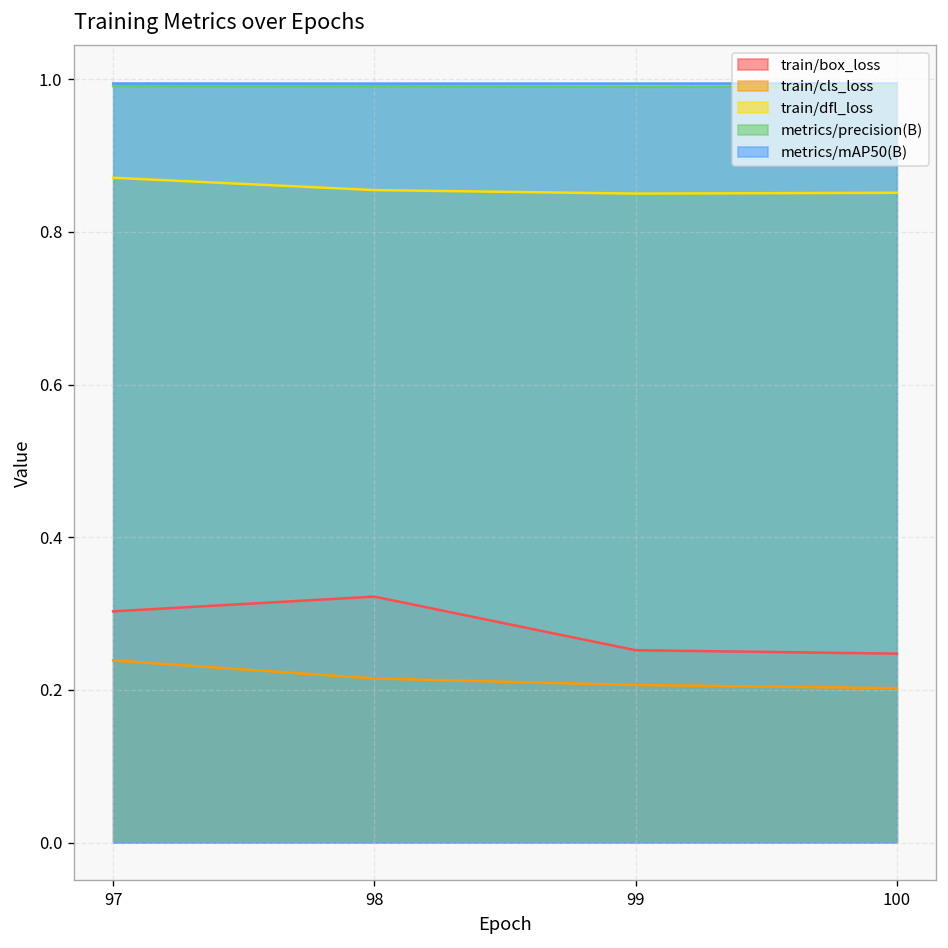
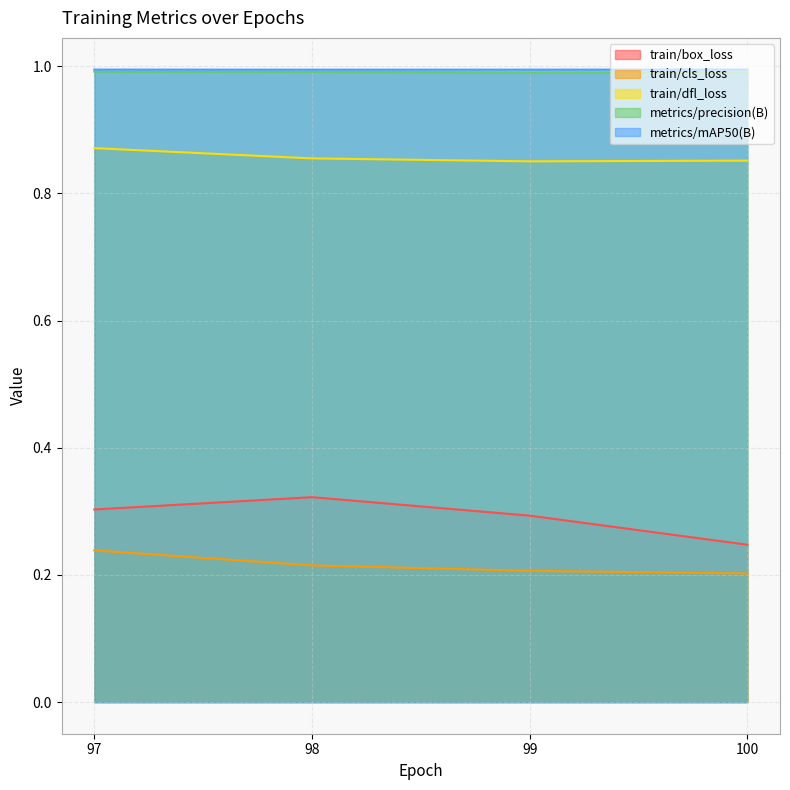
train/box_loss, 99: 0.25 -> 0.29
